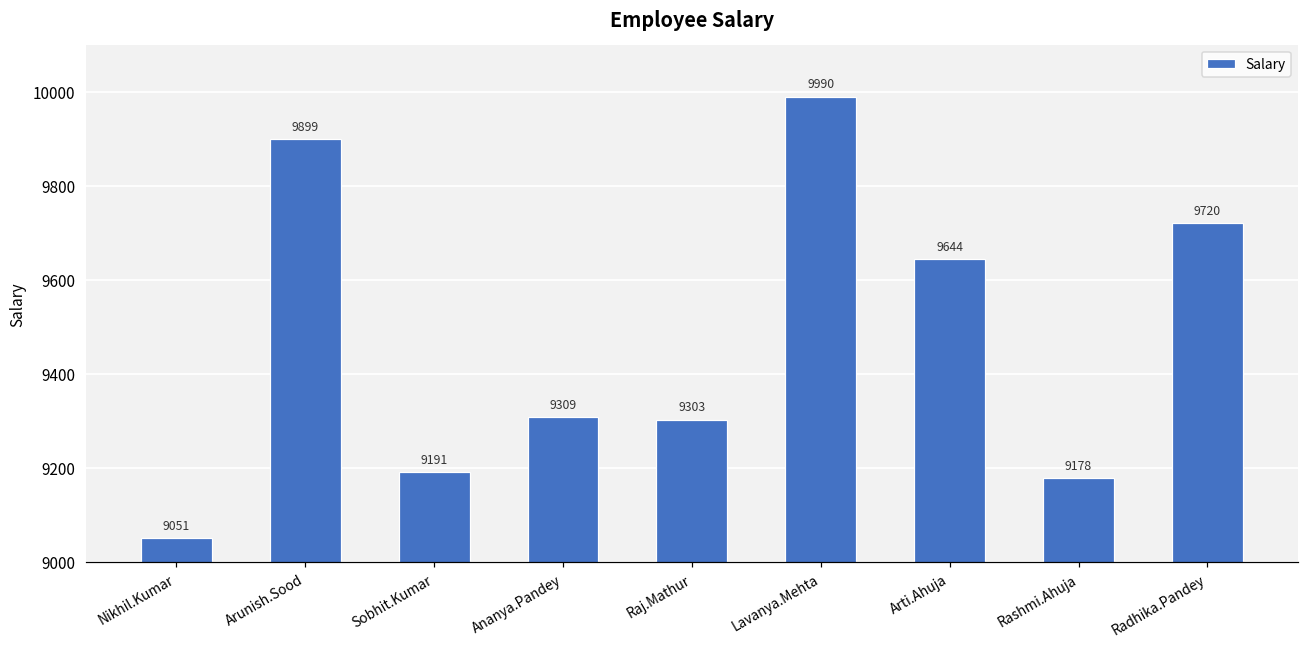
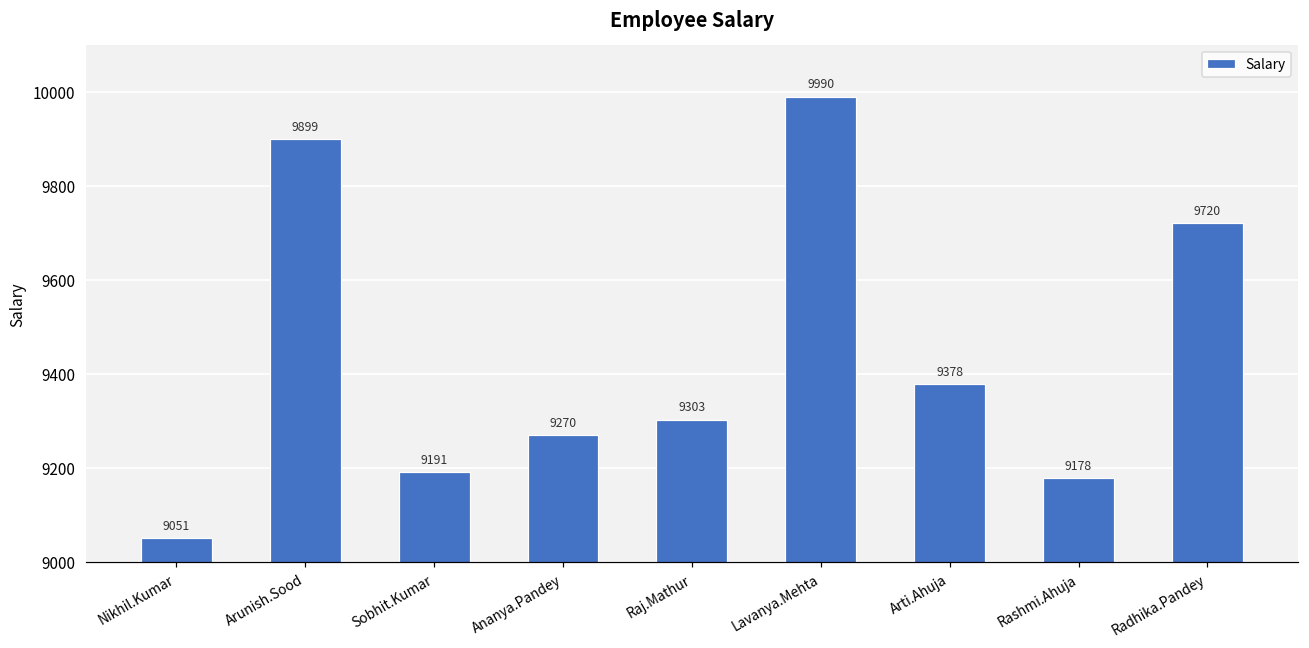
Ananya.Pandey: 9309 -> 9270
Arti.Ahuja: 9644 -> 9378
